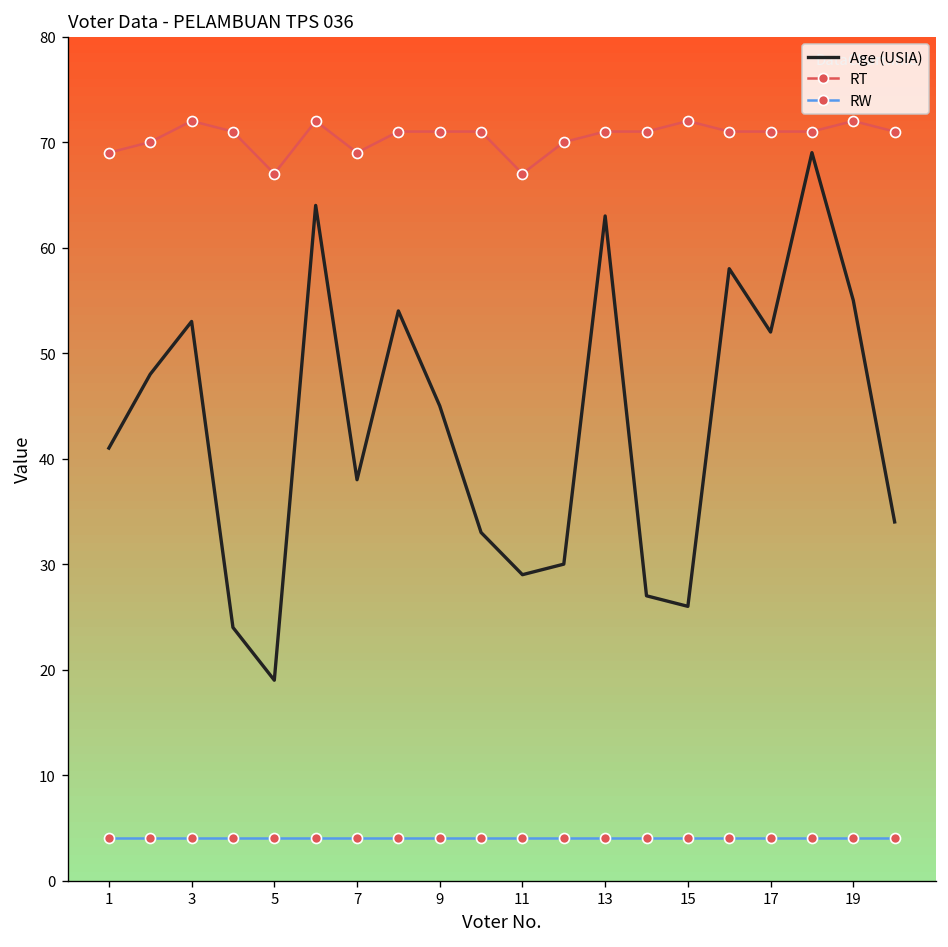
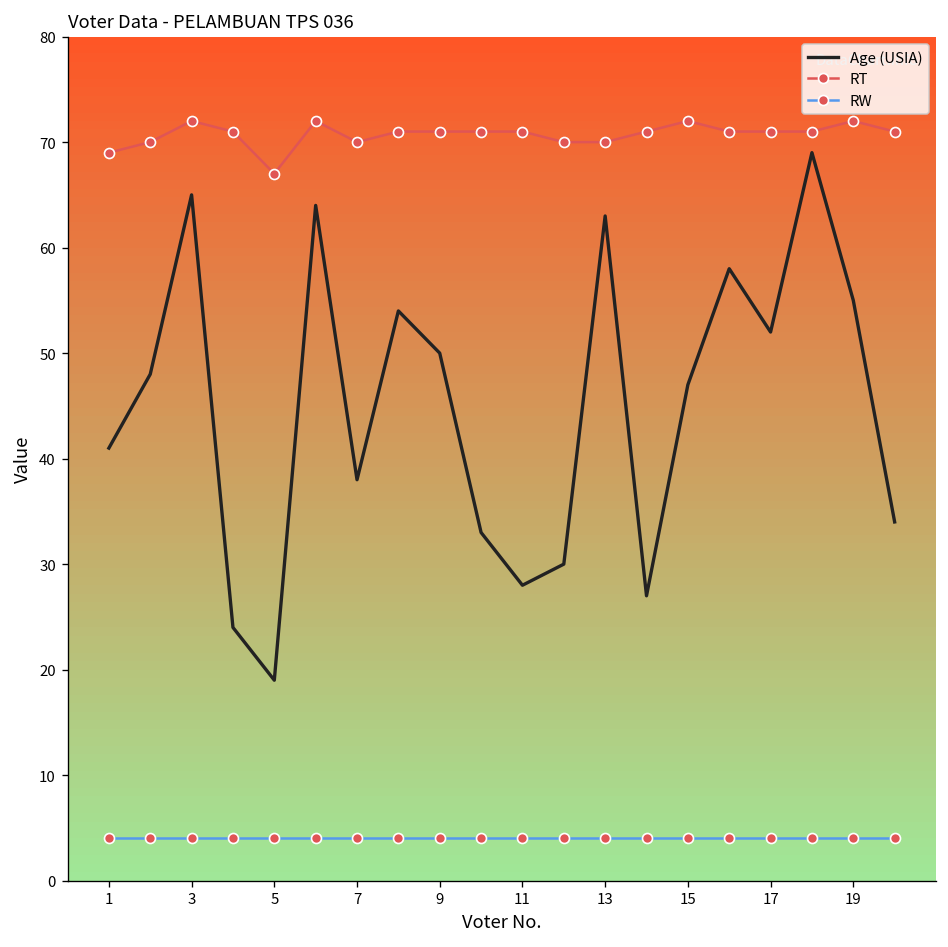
Age (USIA), 3: 53 -> 65
RT, 7: 69 -> 70
Age (USIA), 9: 45 -> 50
Age (USIA), 11: 29 -> 28
RT, 11: 67 -> 71
RT, 13: 71 -> 70
Age (USIA), 15: 26 -> 47
